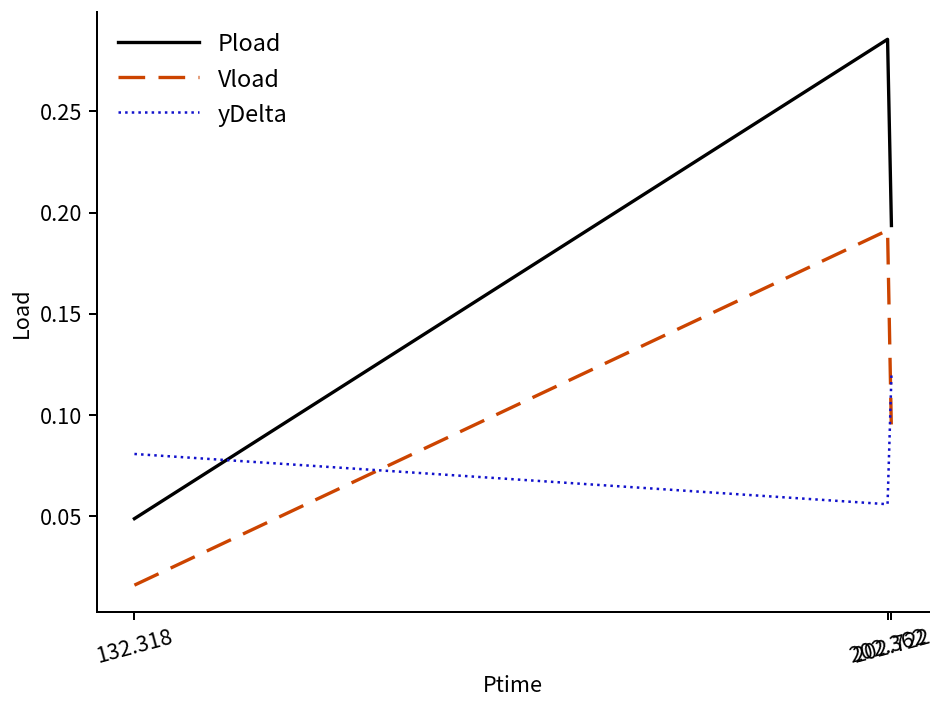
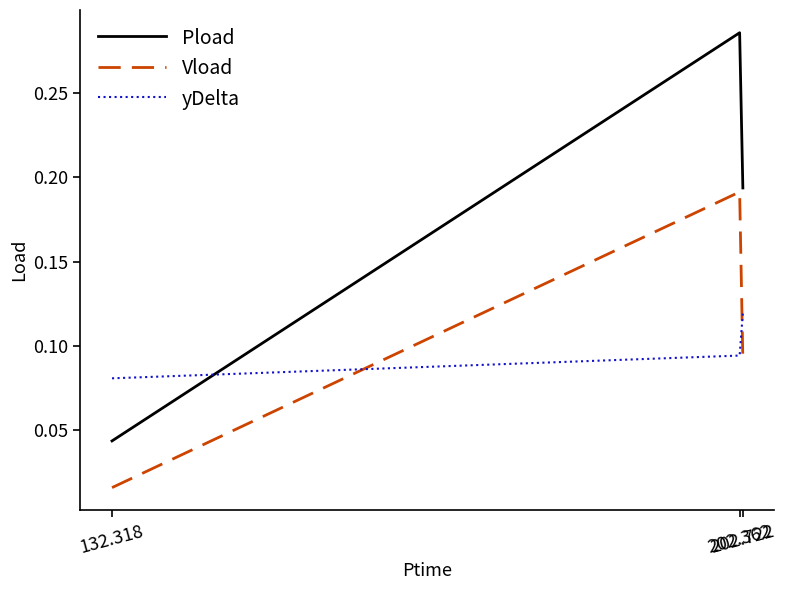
Pload, 132.318: 0.049 -> 0.044
yDelta, 202.362: 0.056 -> 0.094
